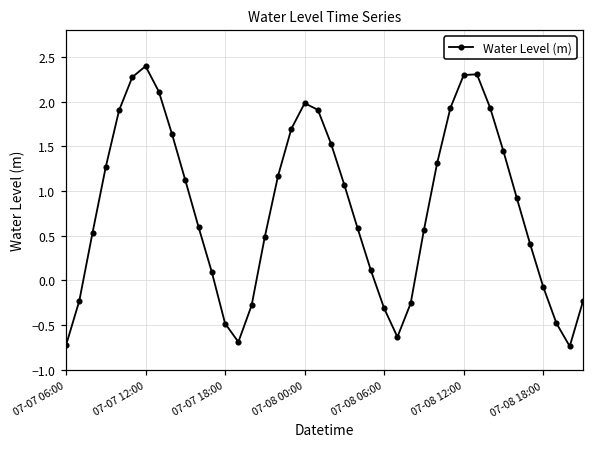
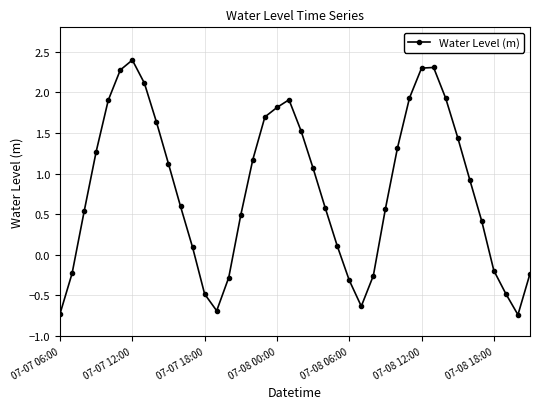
07-08 00:00: 2.0 -> 1.8
07-08 18:00: -0.1 -> -0.2
